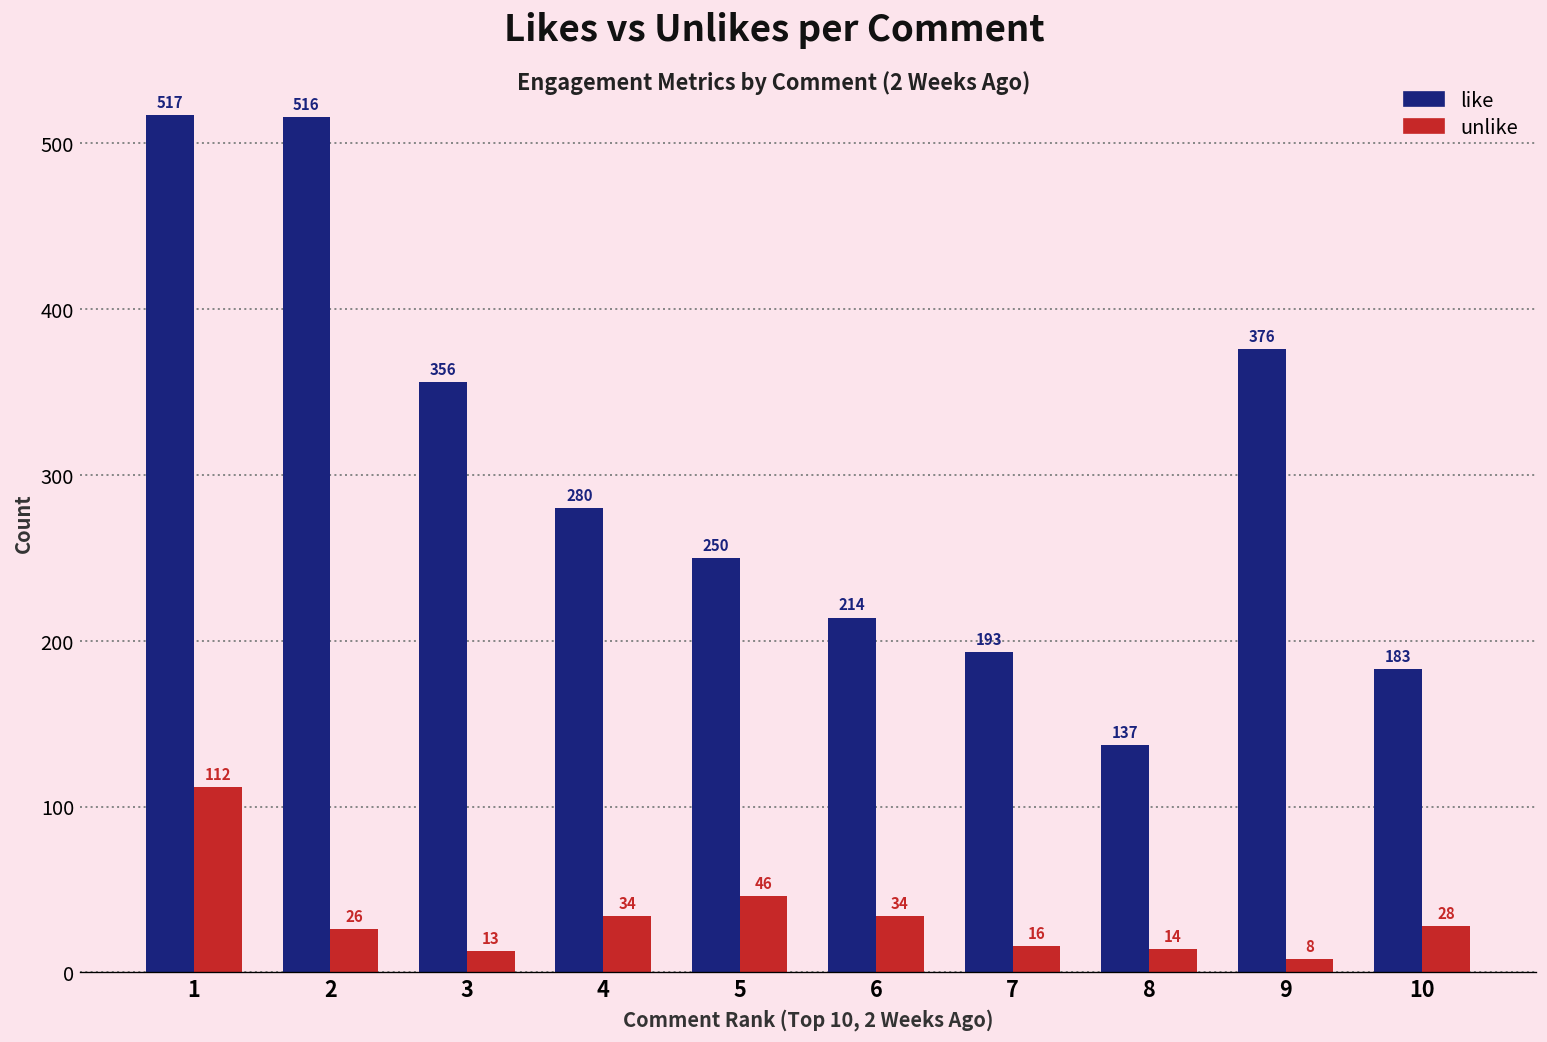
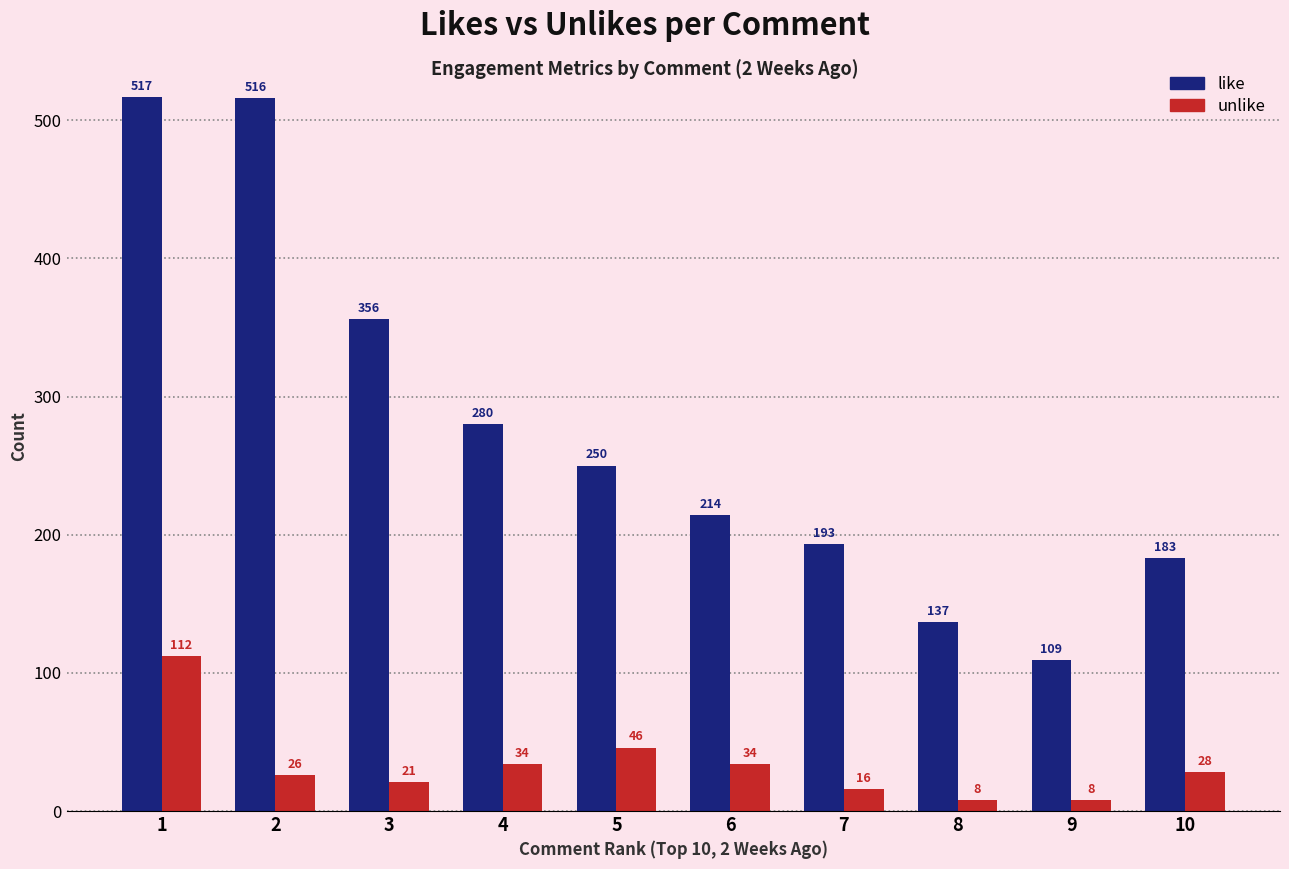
unlike, 3: 13 -> 21
unlike, 8: 14 -> 8
like, 9: 376 -> 109
